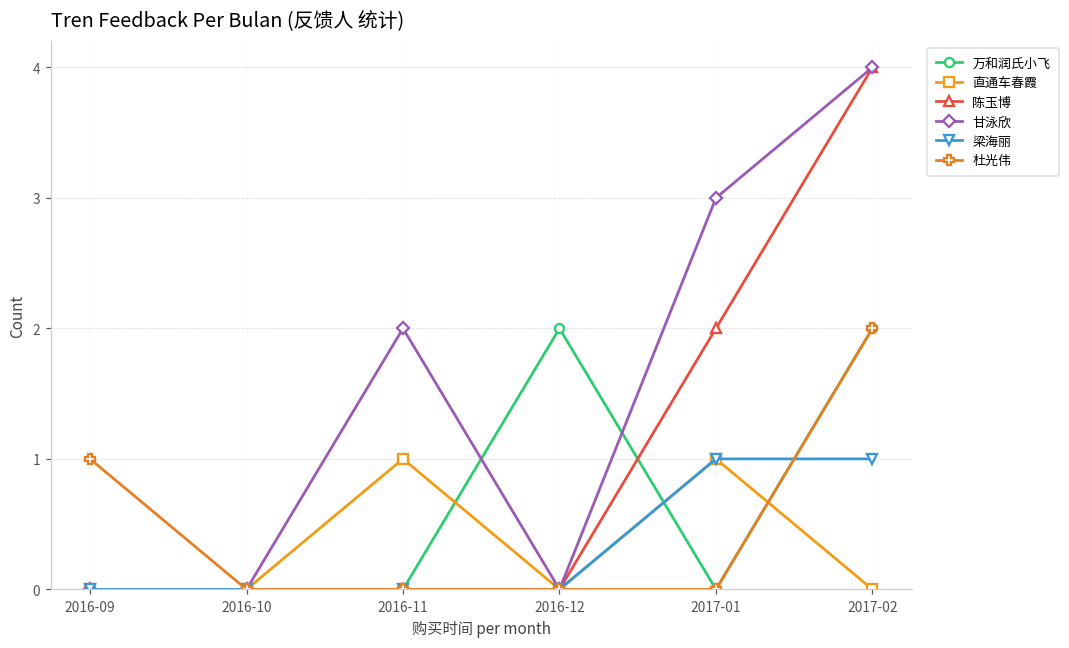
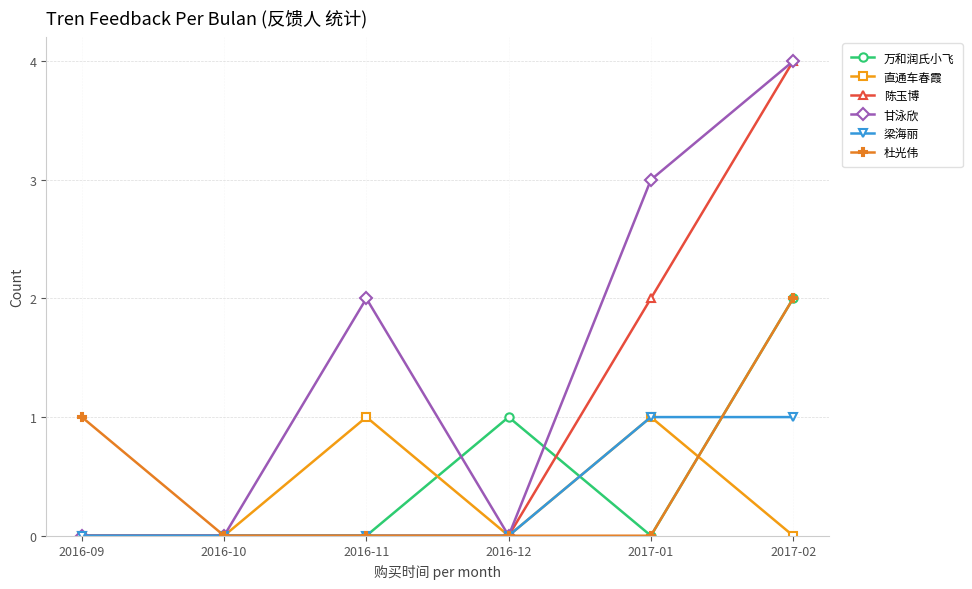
万和润氏小飞, 2016-12: 2 -> 1
